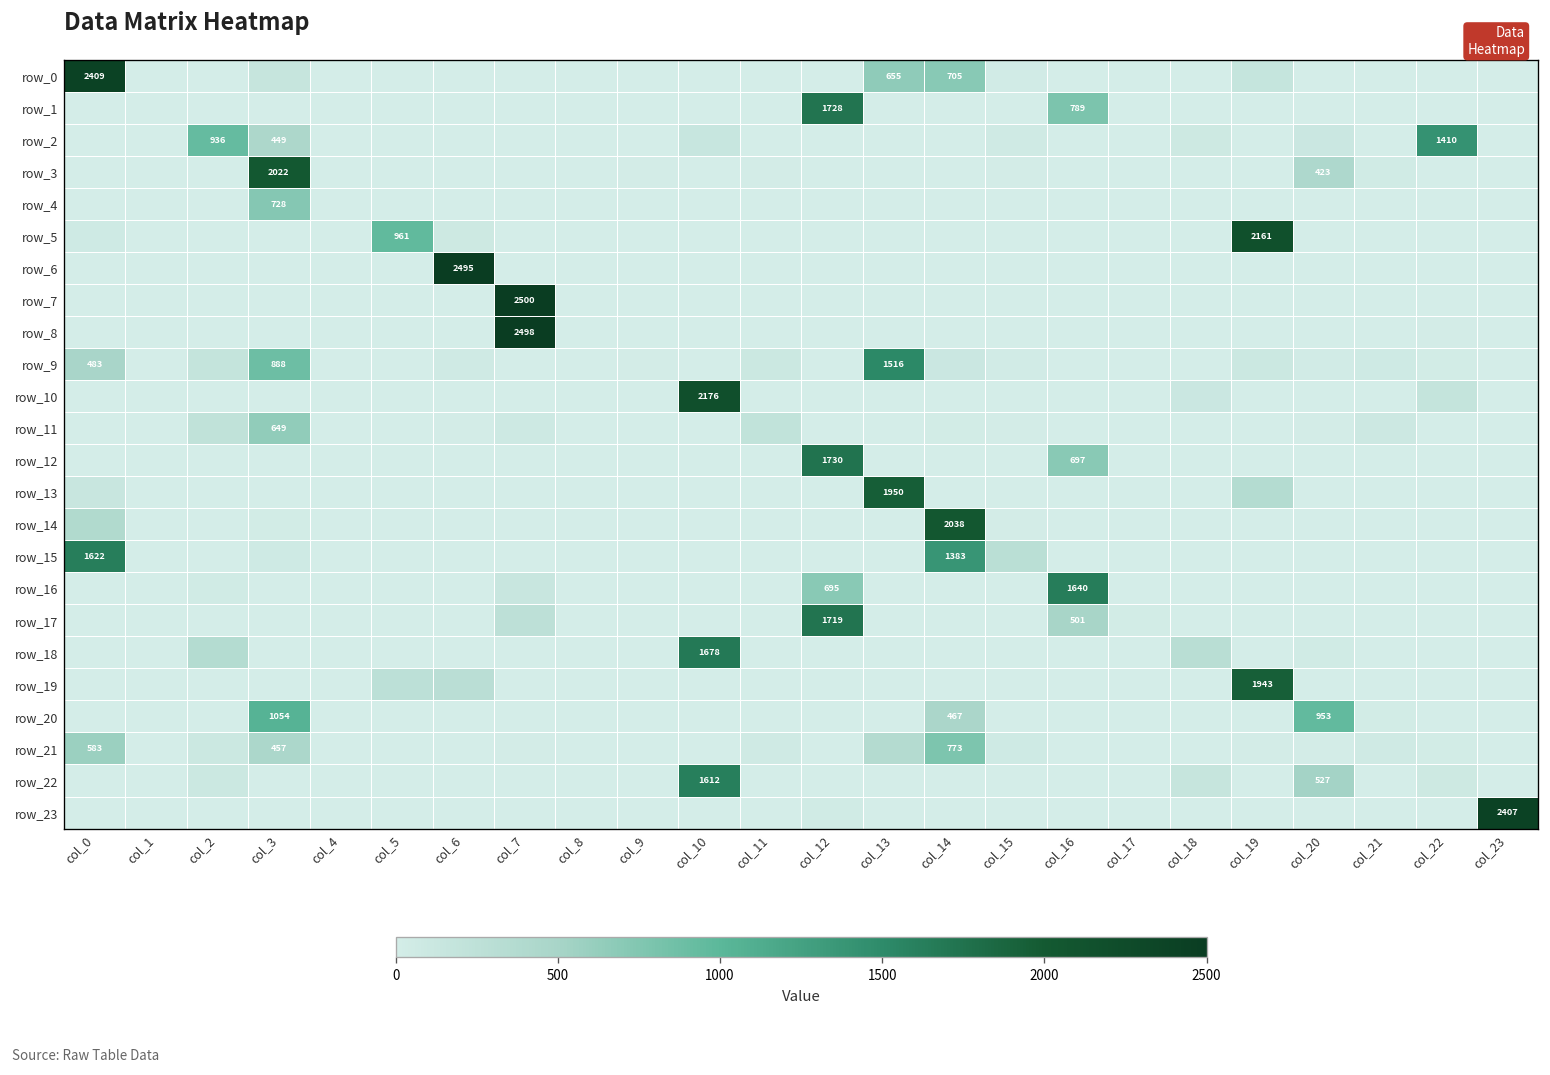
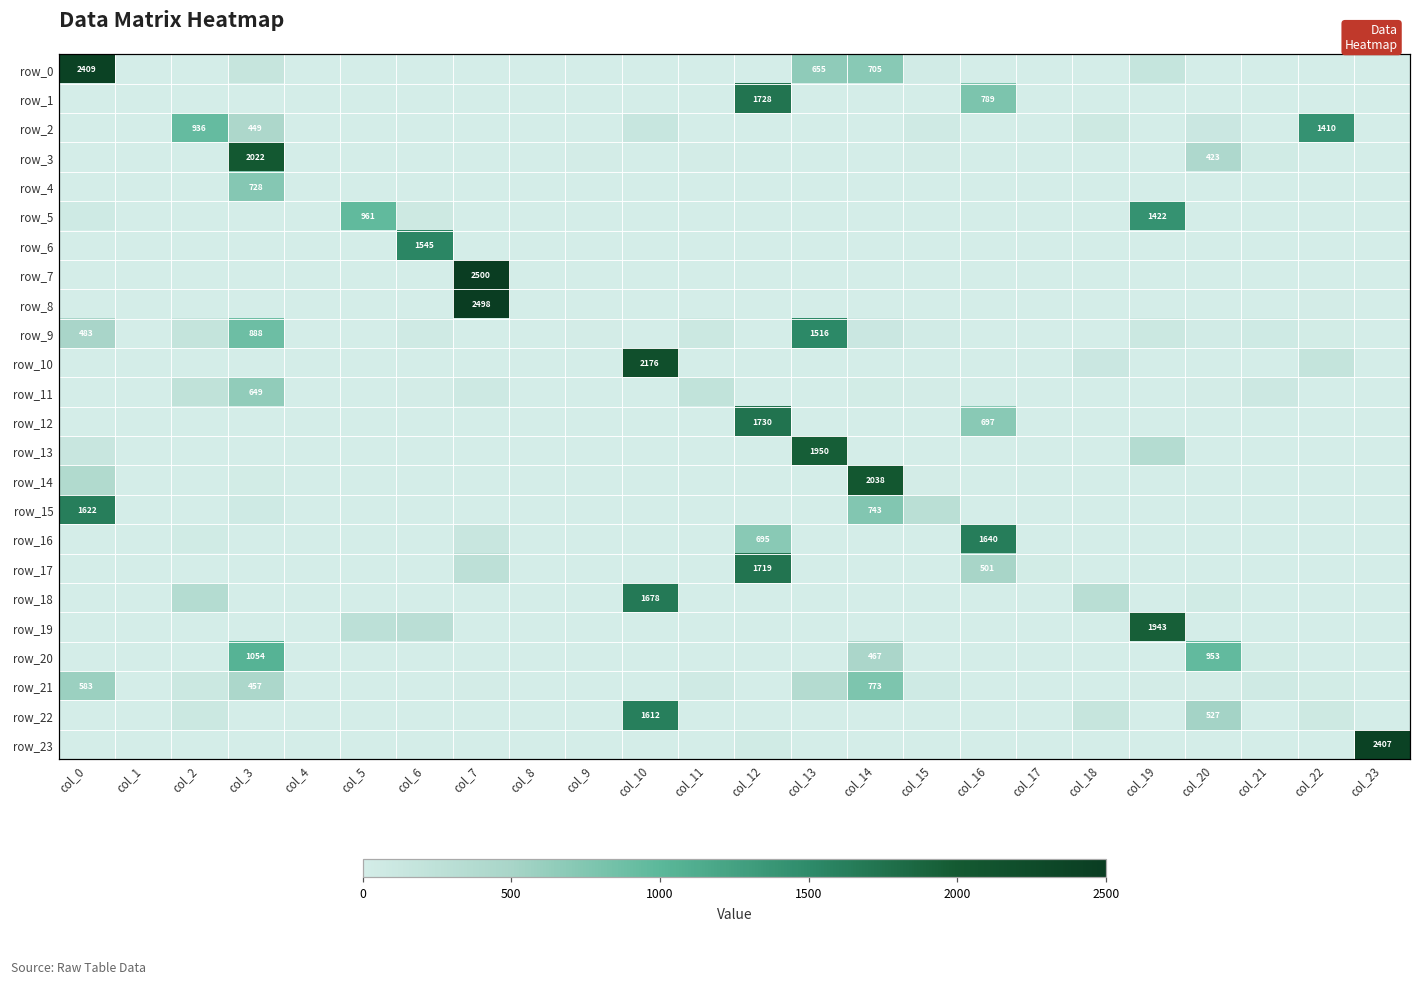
row_5, col_19: 2161 -> 1422
row_6, col_6: 2495 -> 1545
row_15, col_14: 1383 -> 743
